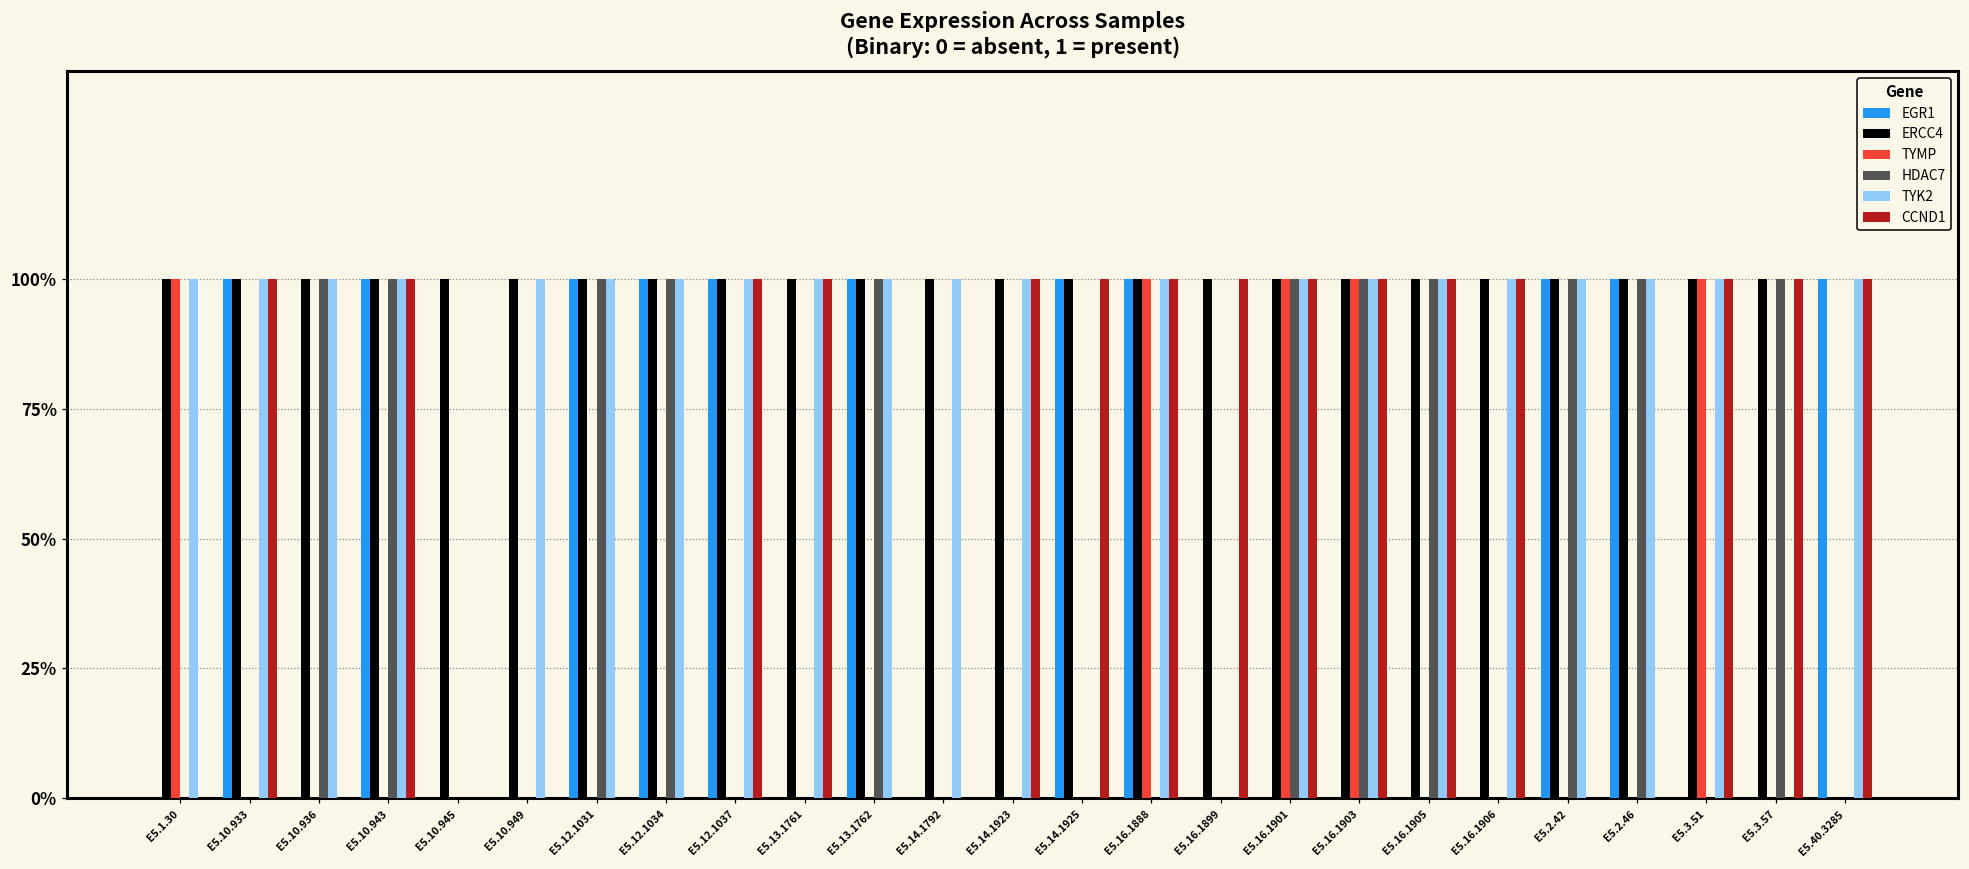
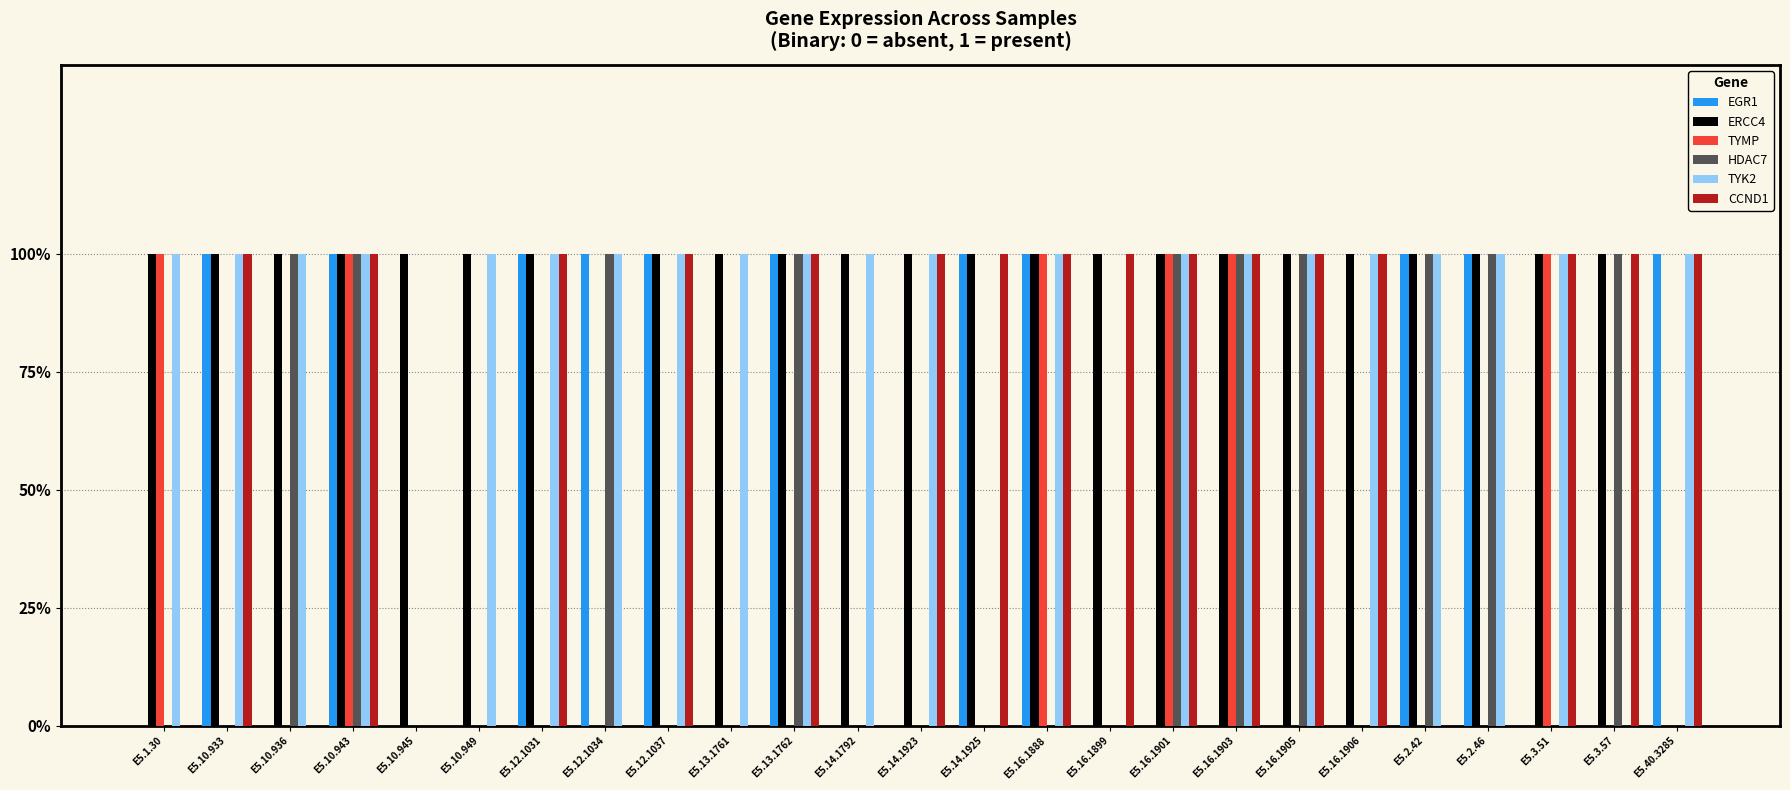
TYMP, E5.10.943: 0% -> 100%
HDAC7, E5.12.1031: 100% -> 0%
CCND1, E5.12.1031: 0% -> 100%
ERCC4, E5.12.1034: 100% -> 0%
CCND1, E5.13.1761: 100% -> 0%
CCND1, E5.13.1762: 0% -> 100%
